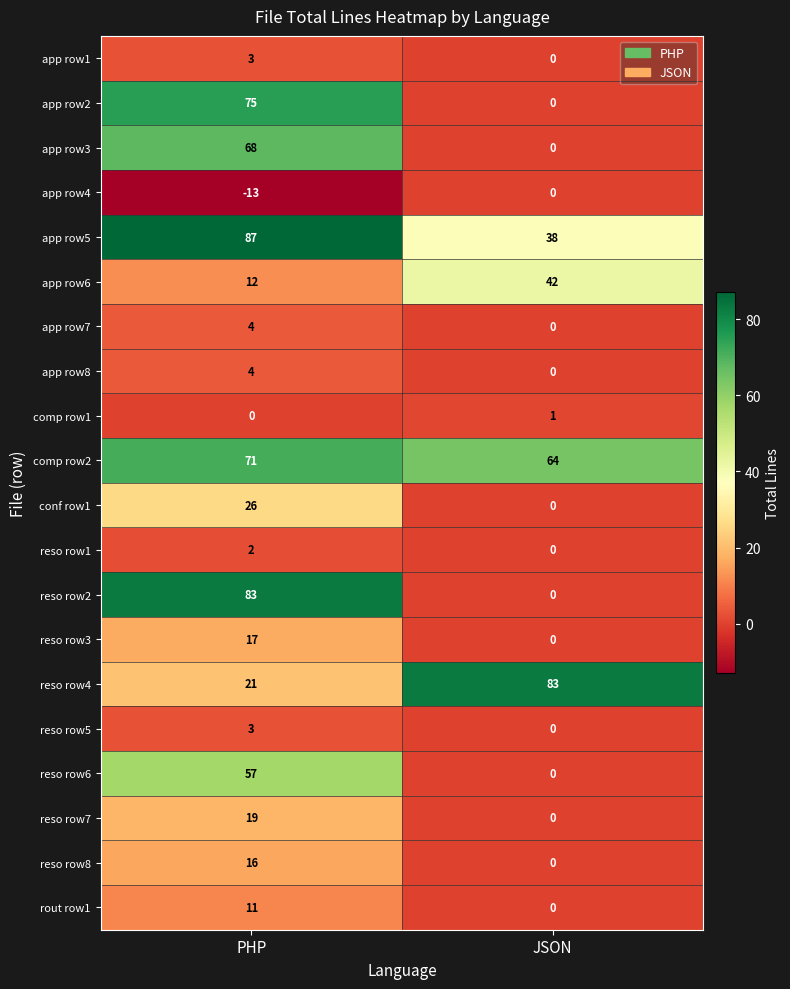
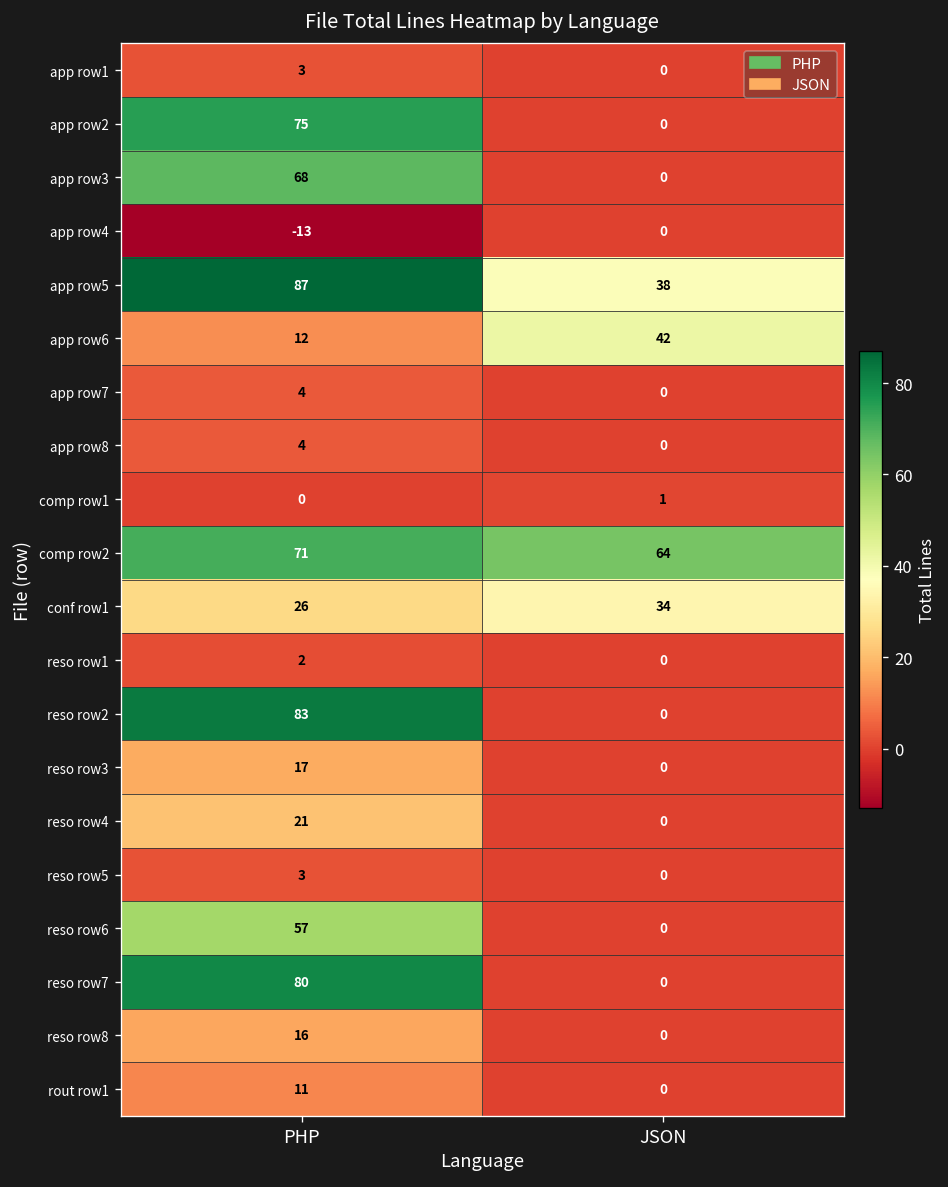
conf row1, JSON: 0 -> 34
reso row4, JSON: 83 -> 0
reso row7, PHP: 19 -> 80
